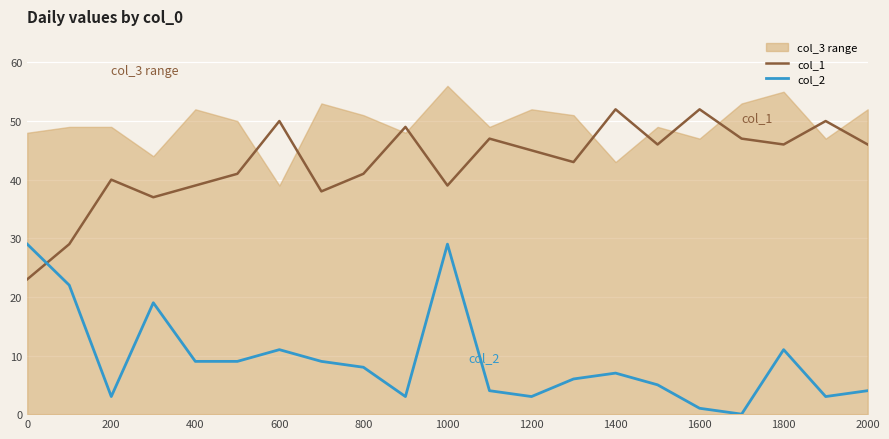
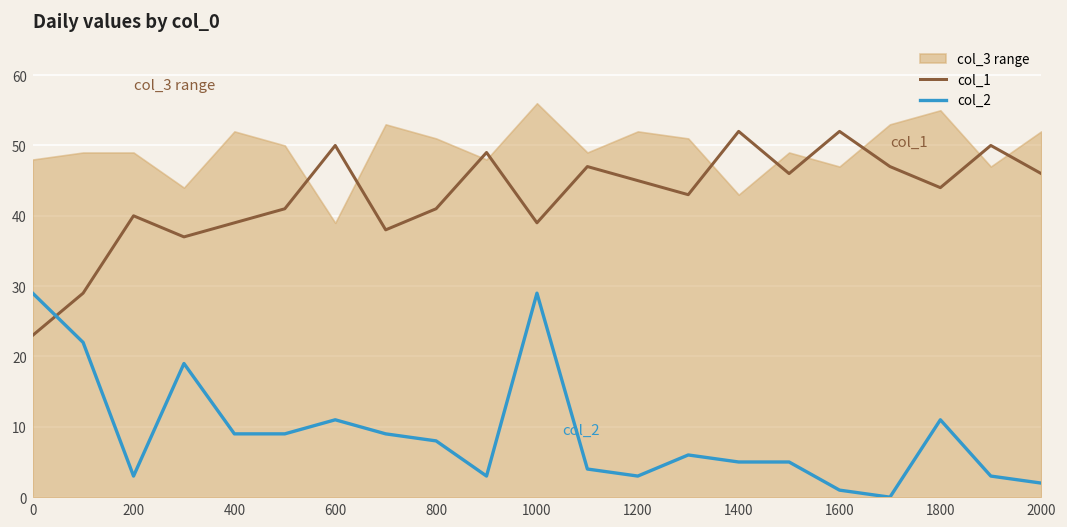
col_2, 1400: 7 -> 5
col_1, 1800: 46 -> 44
col_2, 2000: 4 -> 2
